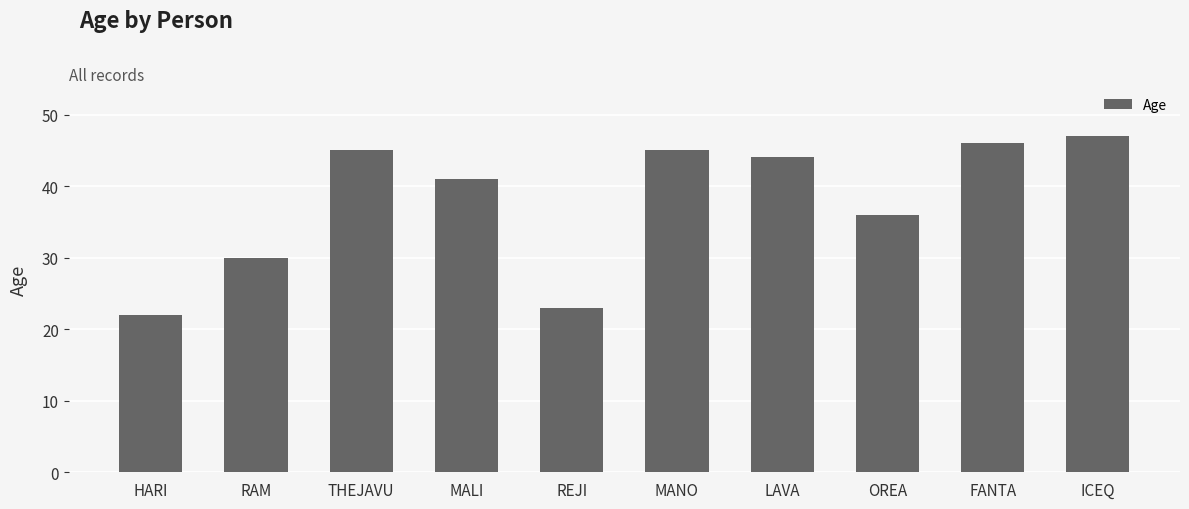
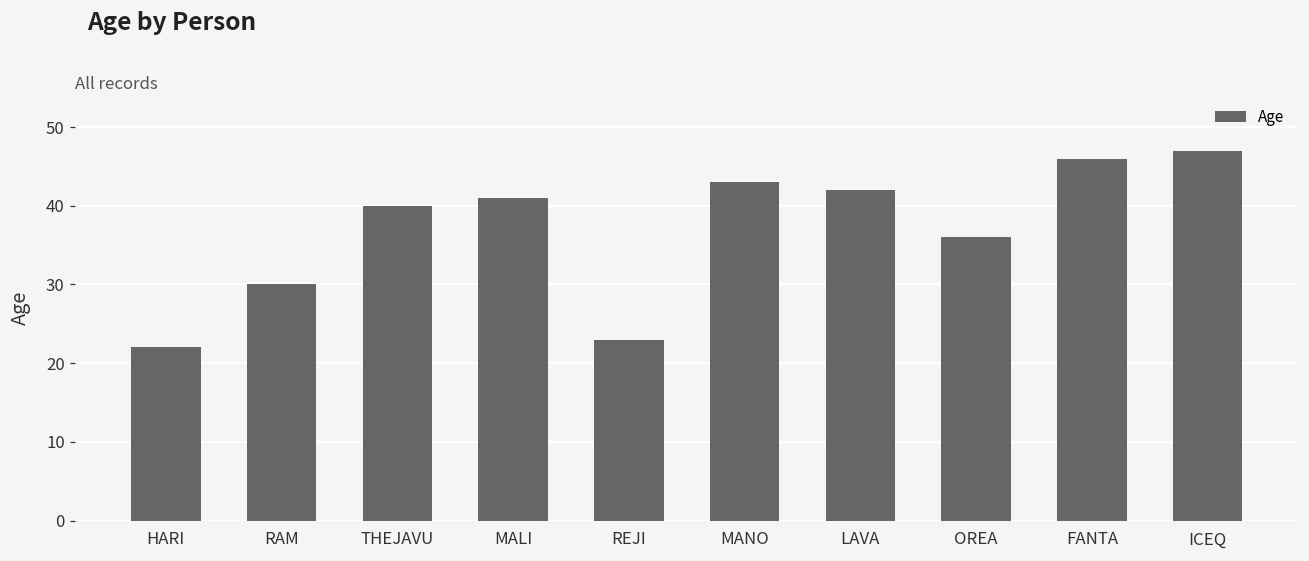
THEJAVU: 45 -> 40
MANO: 45 -> 43
LAVA: 44 -> 42
